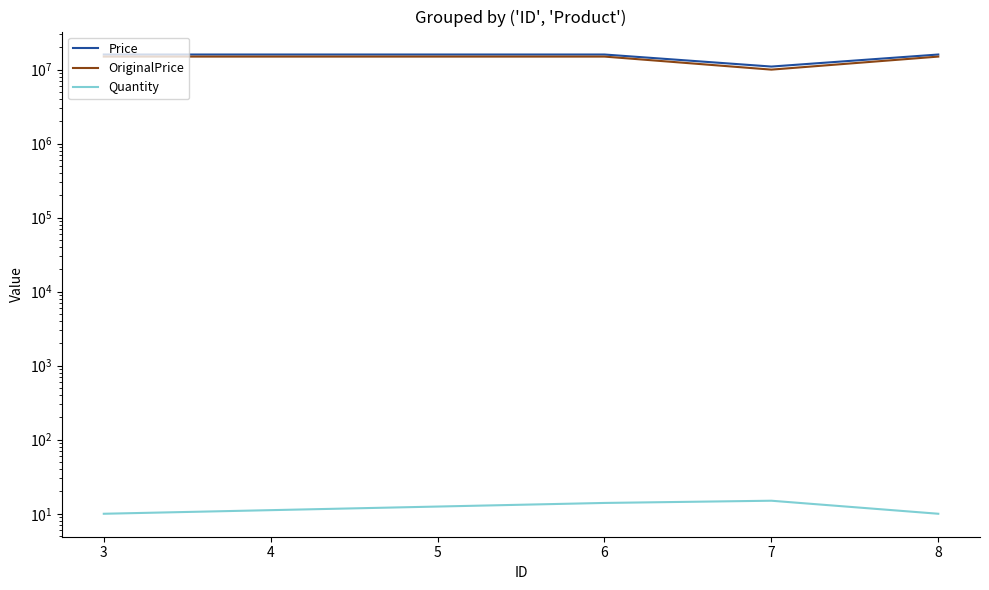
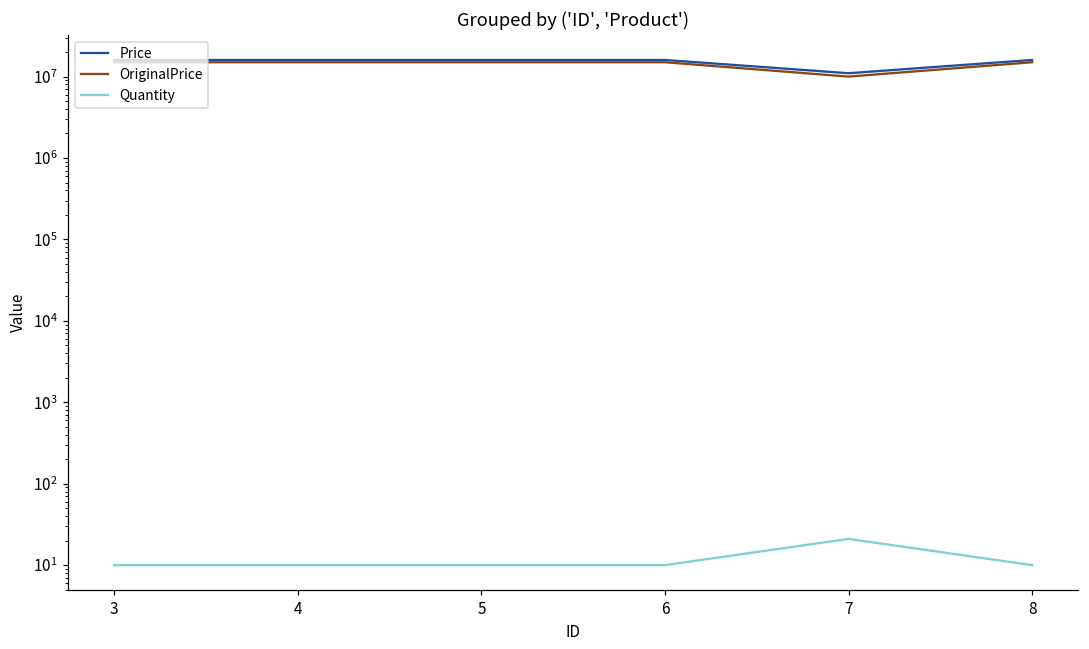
Quantity, 6: 14 -> 10
Quantity, 7: 15 -> 21
